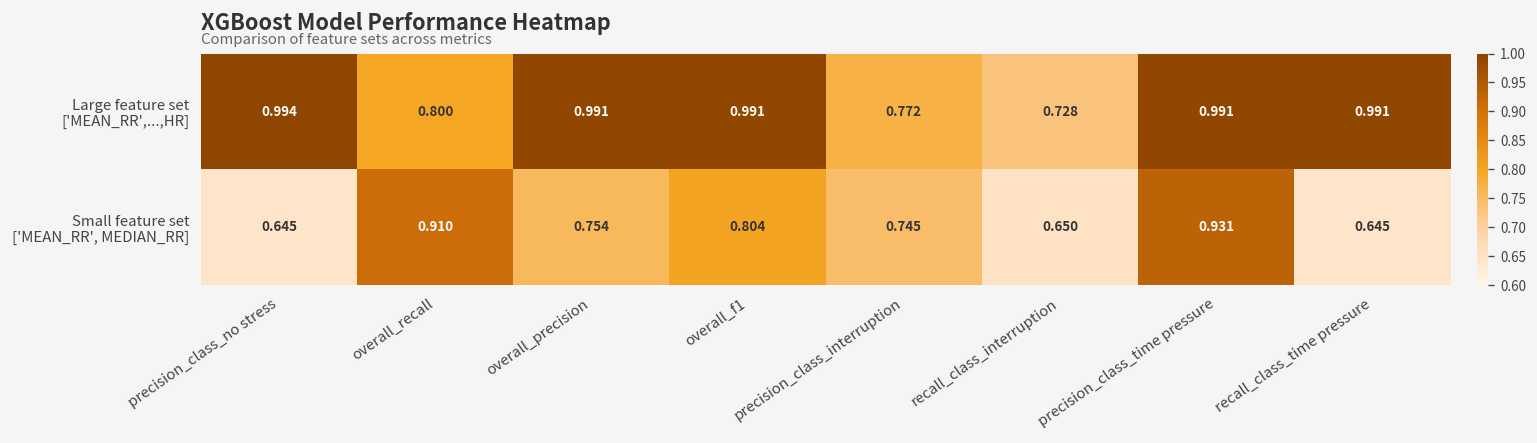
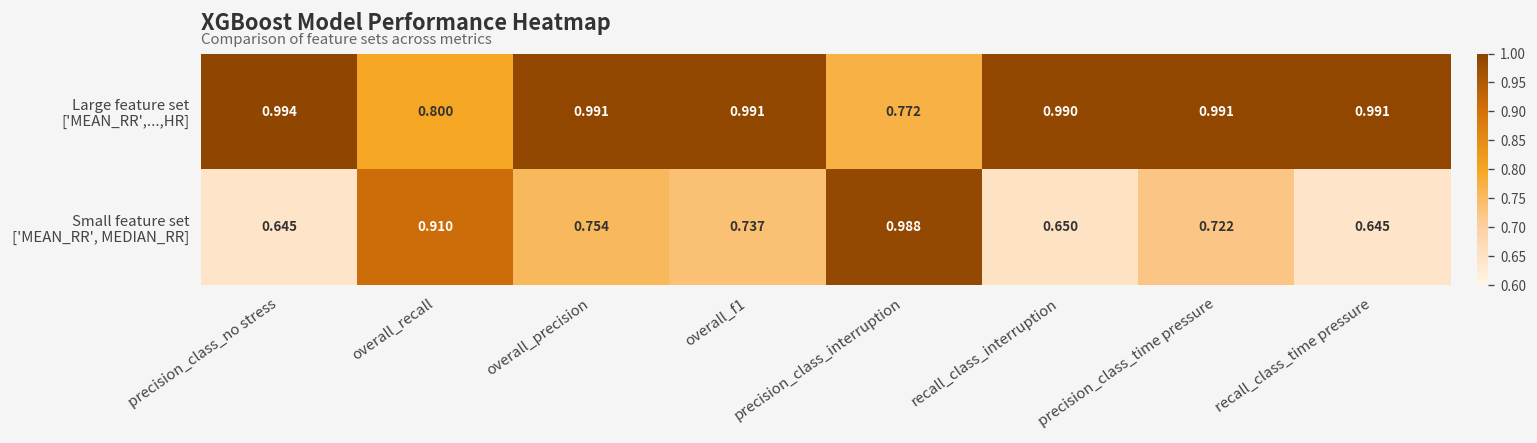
Large feature set ['MEAN_RR',...,HR], recall_class_interruption: 0.728 -> 0.990
Small feature set ['MEAN_RR', MEDIAN_RR], overall_f1: 0.804 -> 0.737
Small feature set ['MEAN_RR', MEDIAN_RR], precision_class_interruption: 0.745 -> 0.988
Small feature set ['MEAN_RR', MEDIAN_RR], precision_class_time pressure: 0.931 -> 0.722
